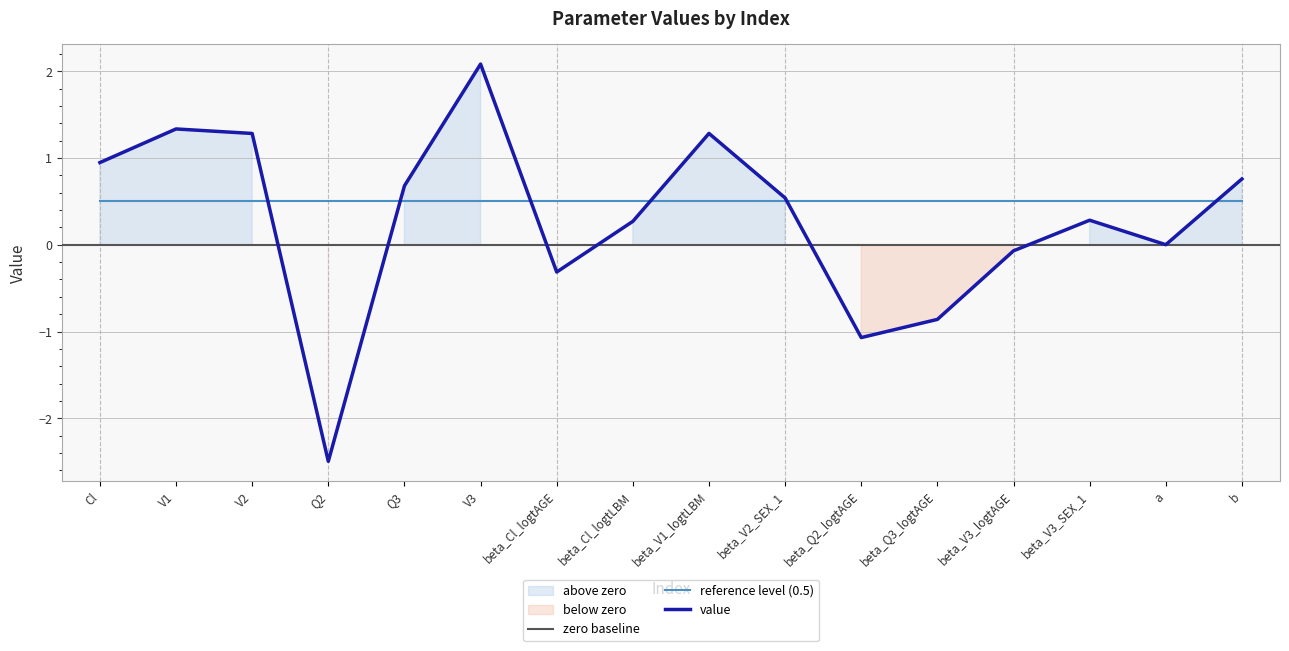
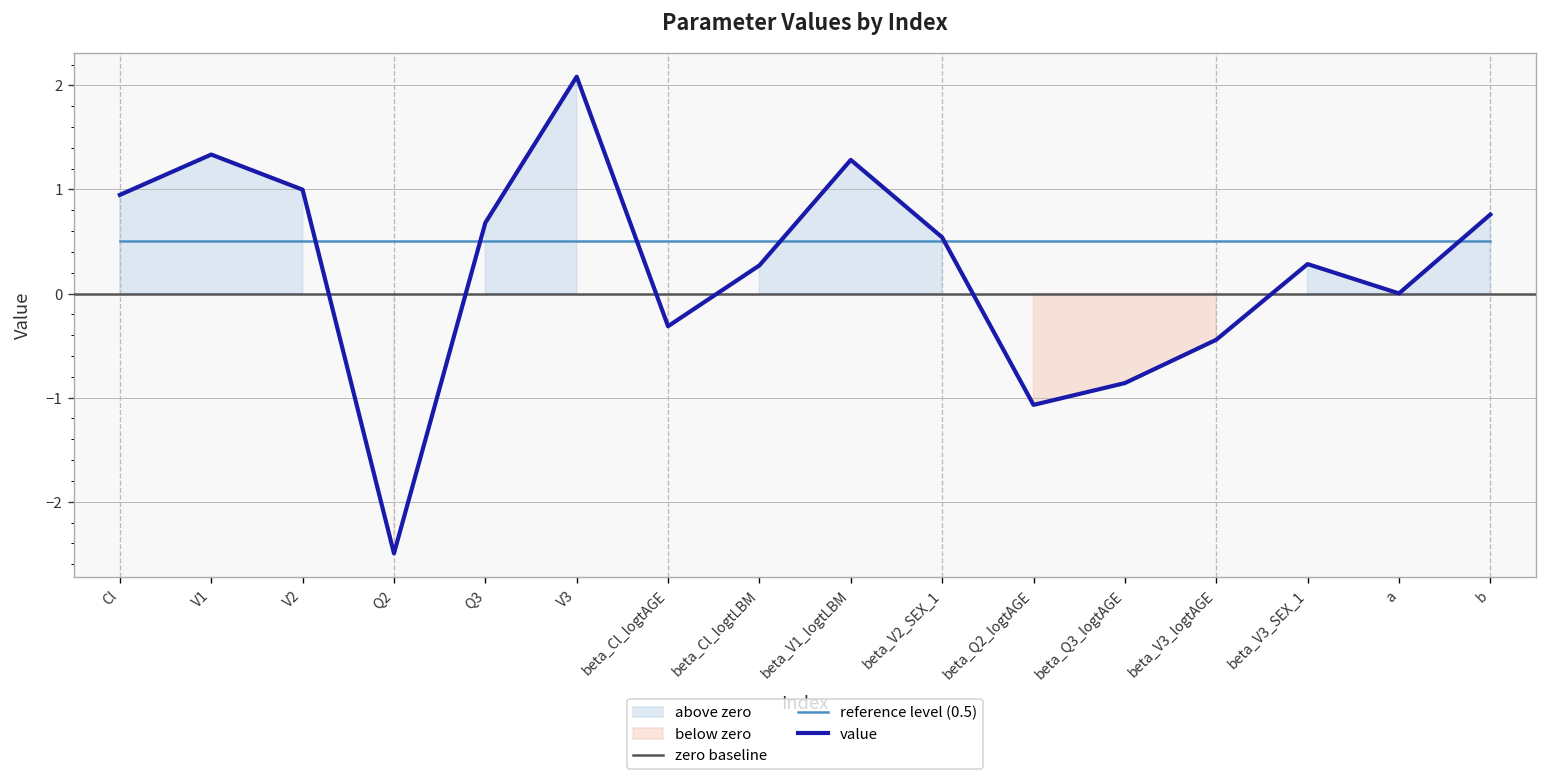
value, V2: 1.3 -> 1.0
value, beta_V3_logtAGE: -0.1 -> -0.4
